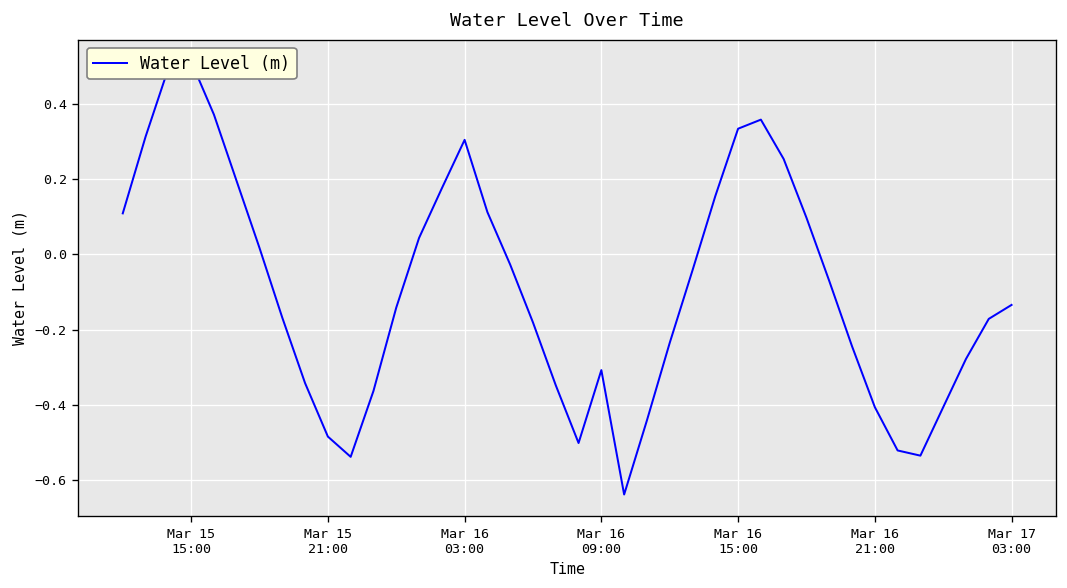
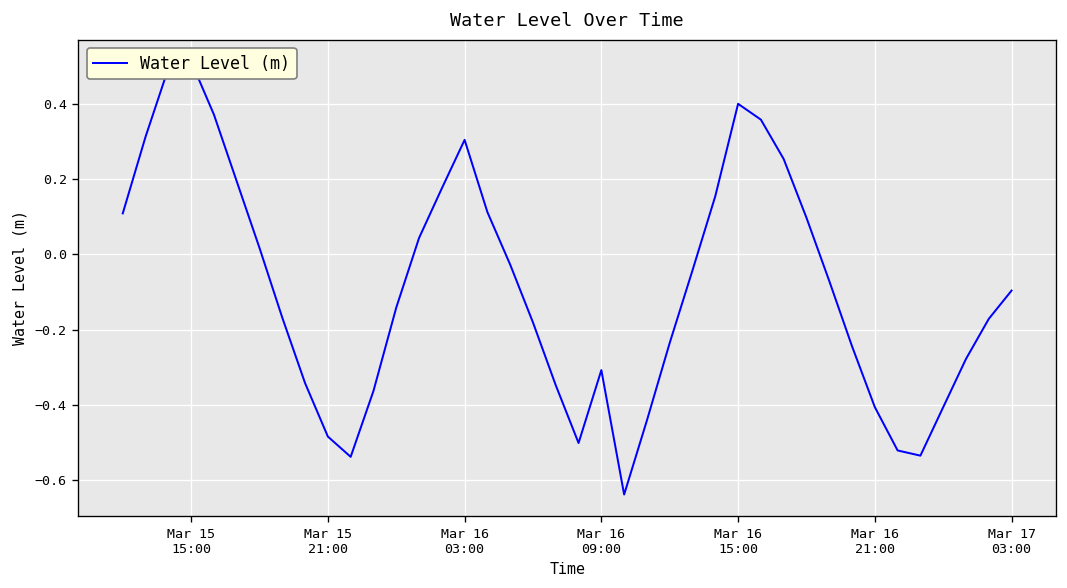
Mar 16 15:00: 0.33 -> 0.40
Mar 17 03:00: -0.13 -> -0.10
